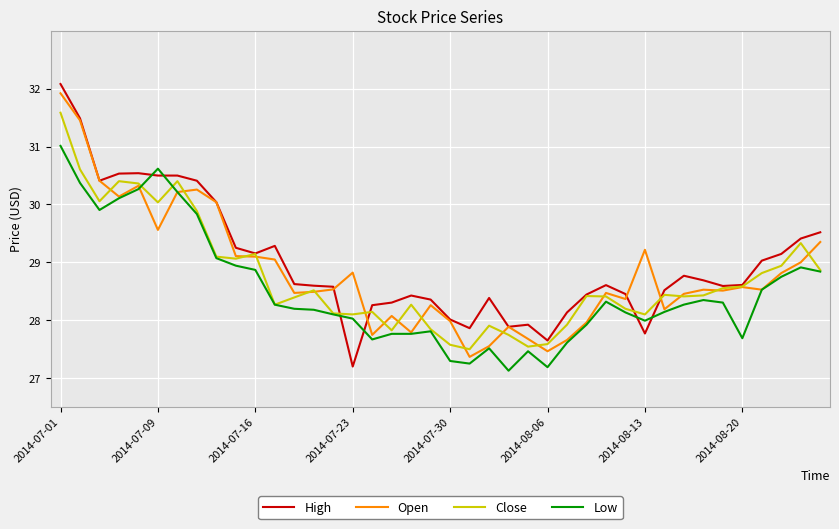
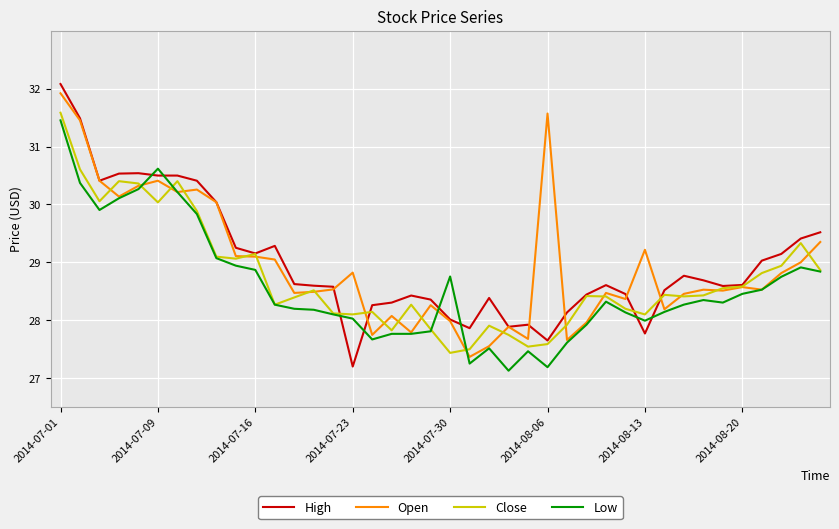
Low, 2014-07-01: 31.0 -> 31.5
Open, 2014-07-09: 29.6 -> 30.4
Close, 2014-07-30: 27.6 -> 27.4
Low, 2014-07-30: 27.3 -> 28.8
Open, 2014-08-06: 27.5 -> 31.6
Low, 2014-08-20: 27.7 -> 28.5
